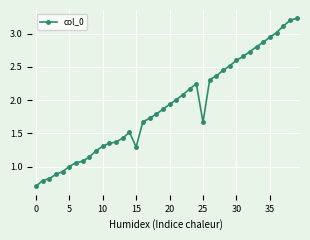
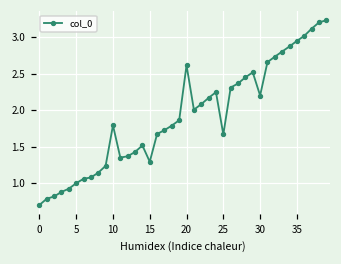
10: 1.3 -> 1.8
20: 1.9 -> 2.6
30: 2.6 -> 2.2
